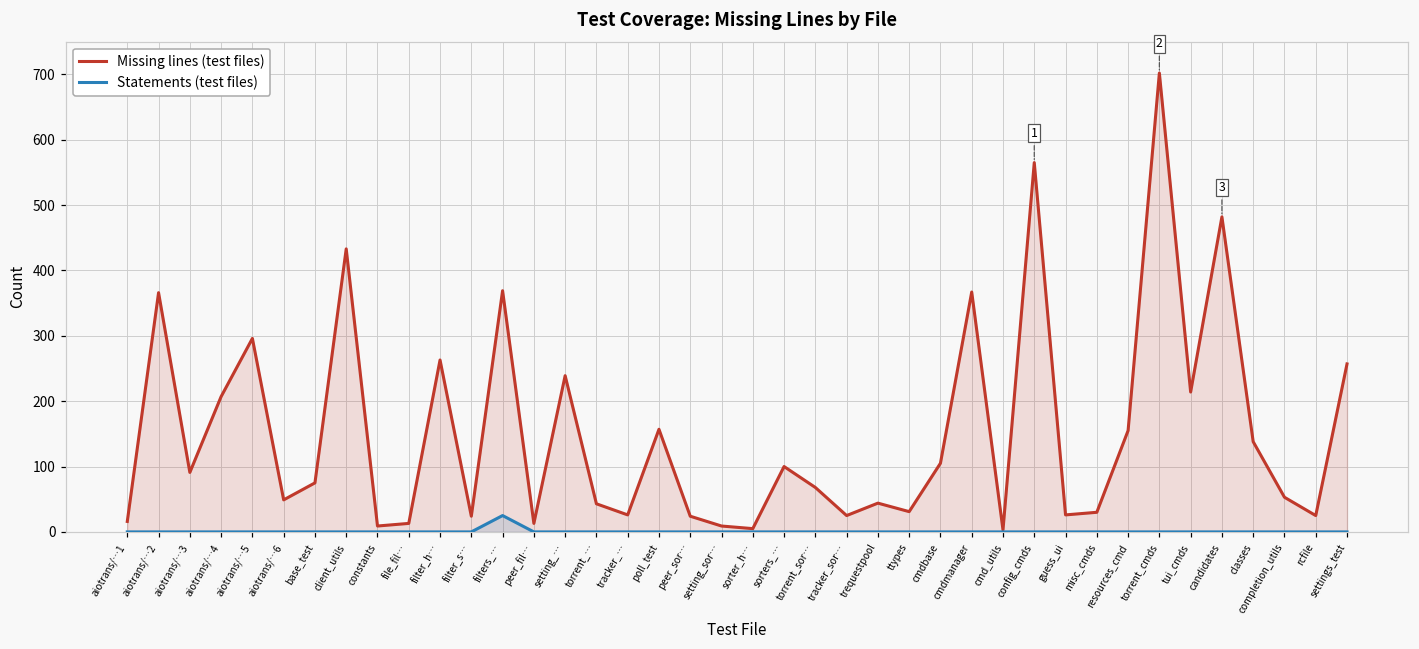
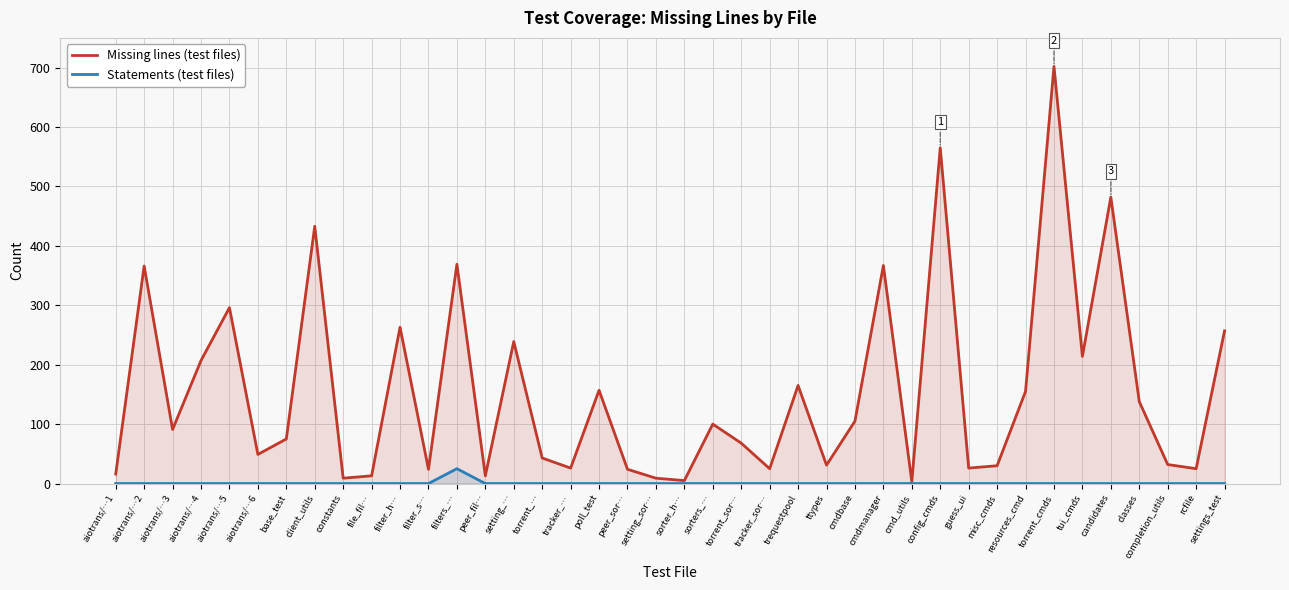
Missing lines (test files), trequestpool: 40 -> 170
Missing lines (test files), completion_utils: 50 -> 30
